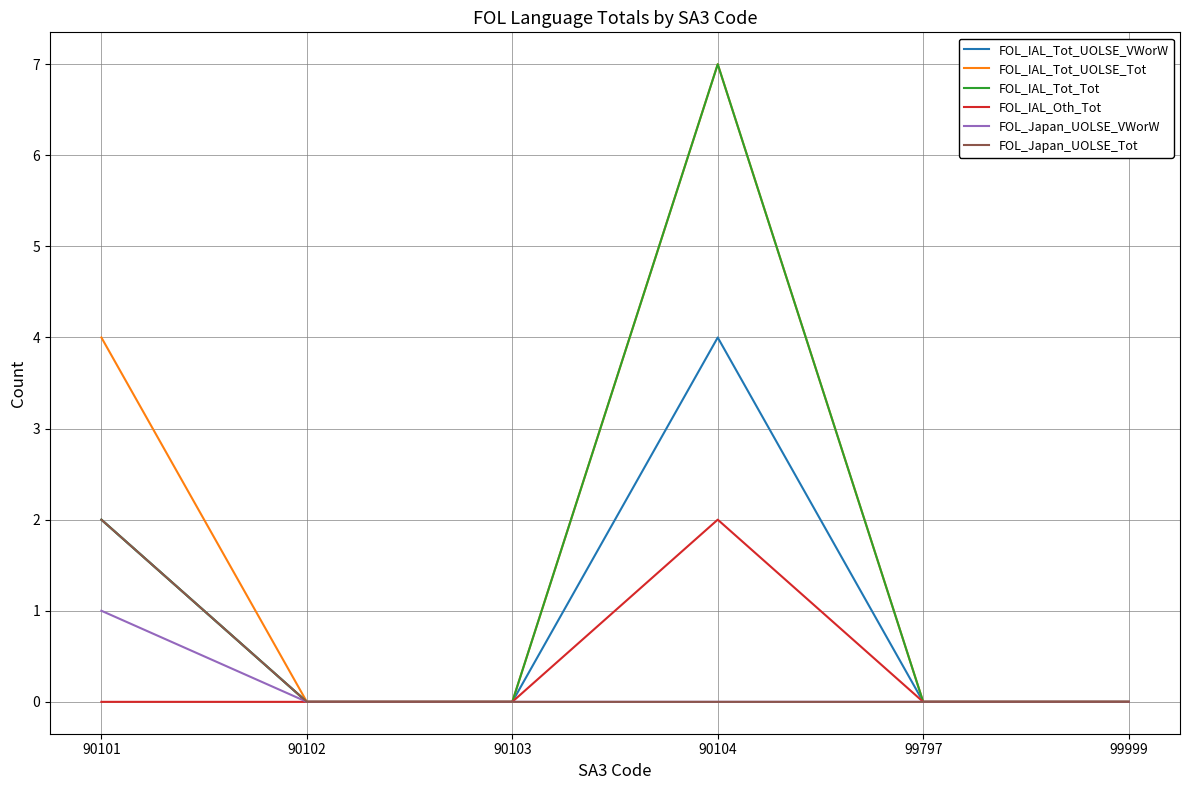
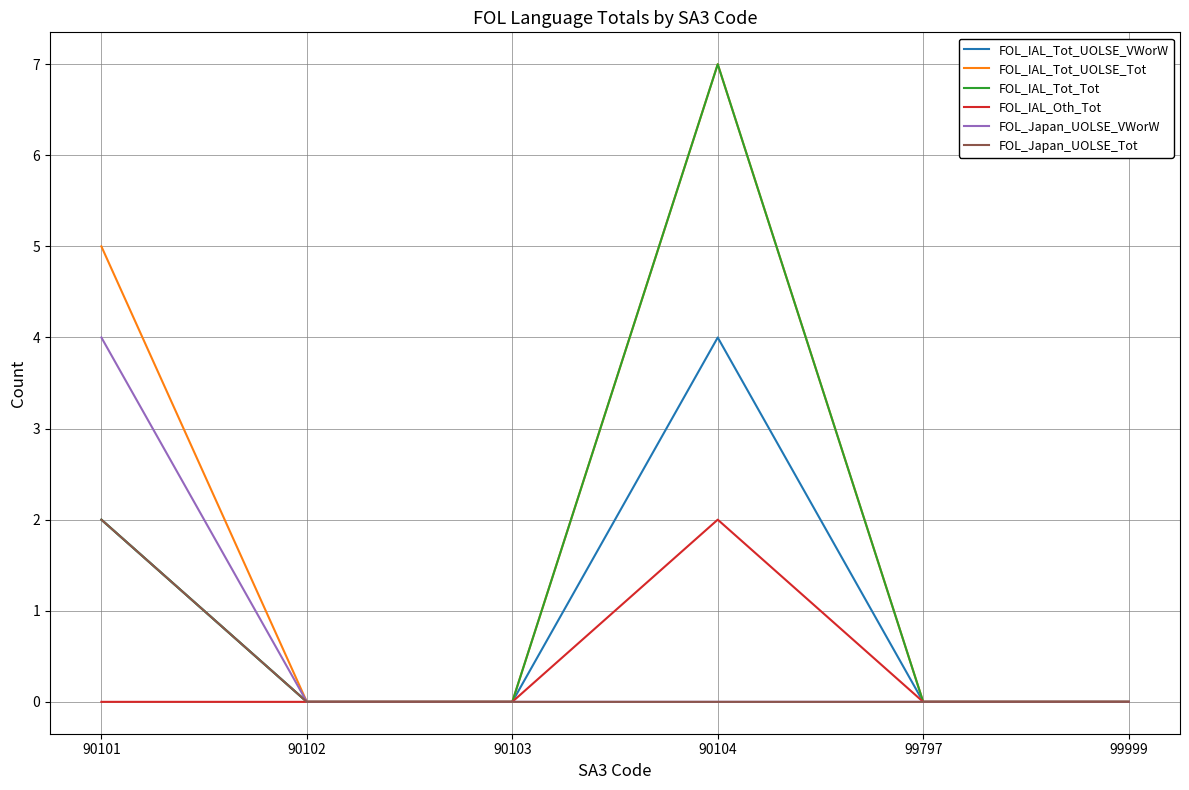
FOL_IAL_Tot_UOLSE_Tot, 90101: 4 -> 5
FOL_Japan_UOLSE_VWorW, 90101: 1 -> 4
